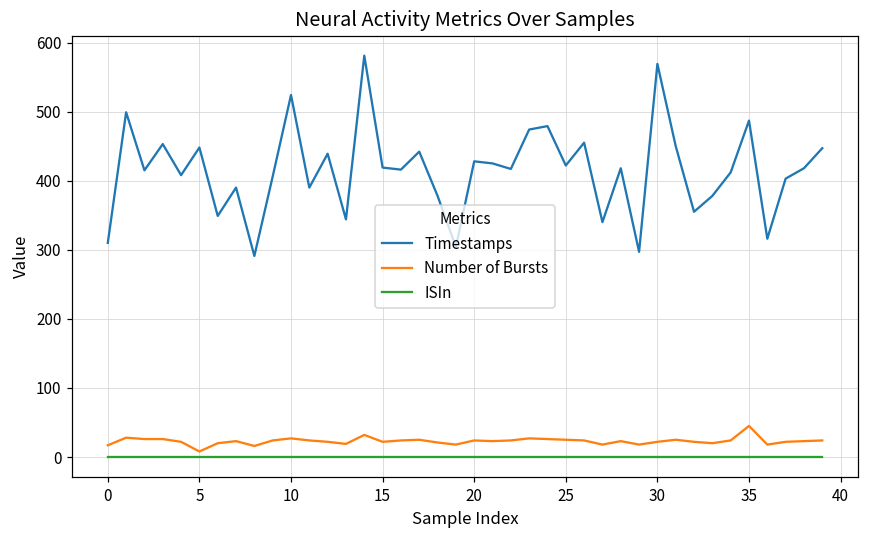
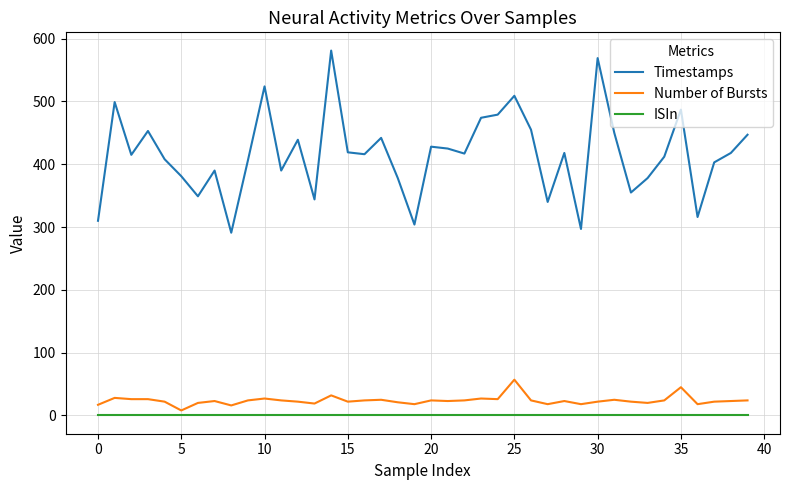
Timestamps, 5: 450 -> 380
Timestamps, 25: 420 -> 510
Number of Bursts, 25: 30 -> 60
